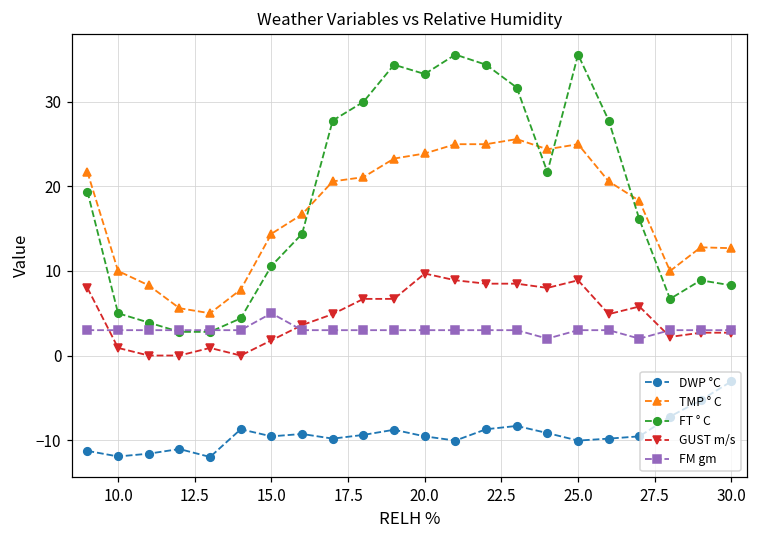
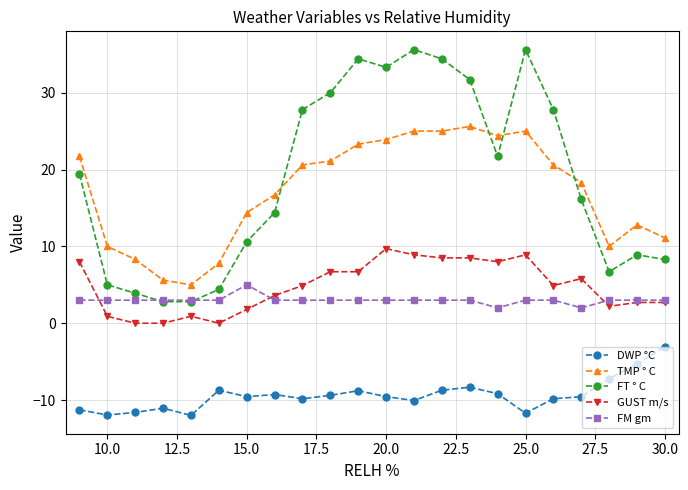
DWP °C, 25.0: -10 -> -12
TMP ° C, 30.0: 13 -> 11
